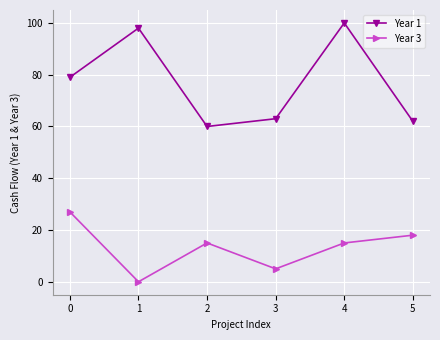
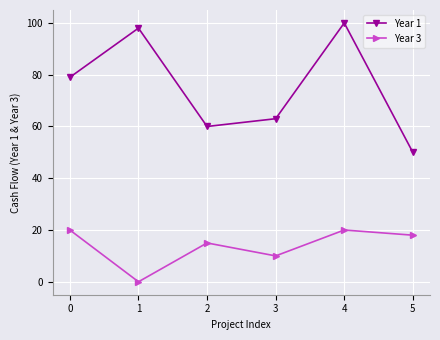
Year 3, 0: 27 -> 20
Year 3, 3: 5 -> 10
Year 3, 4: 15 -> 20
Year 1, 5: 62 -> 50
